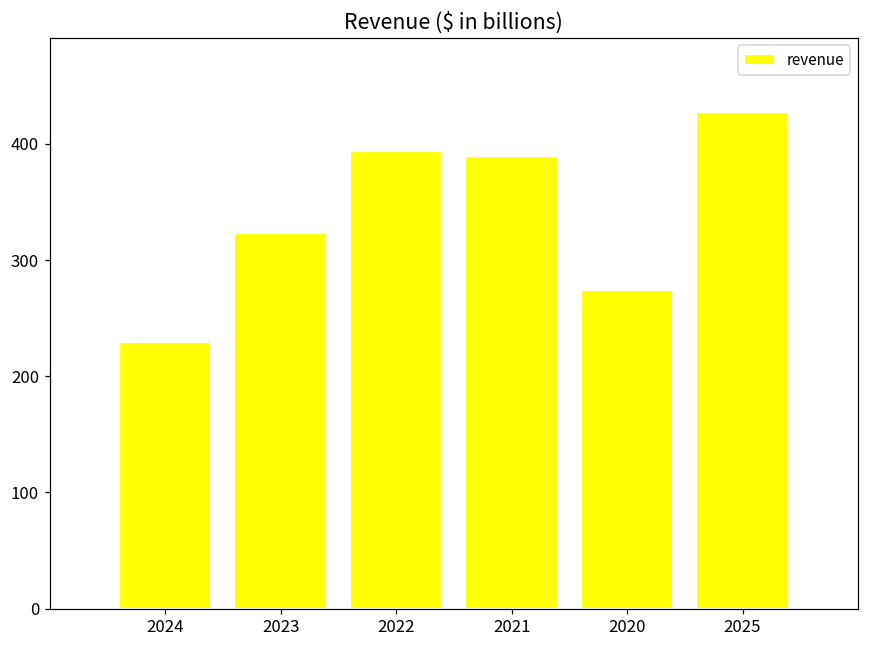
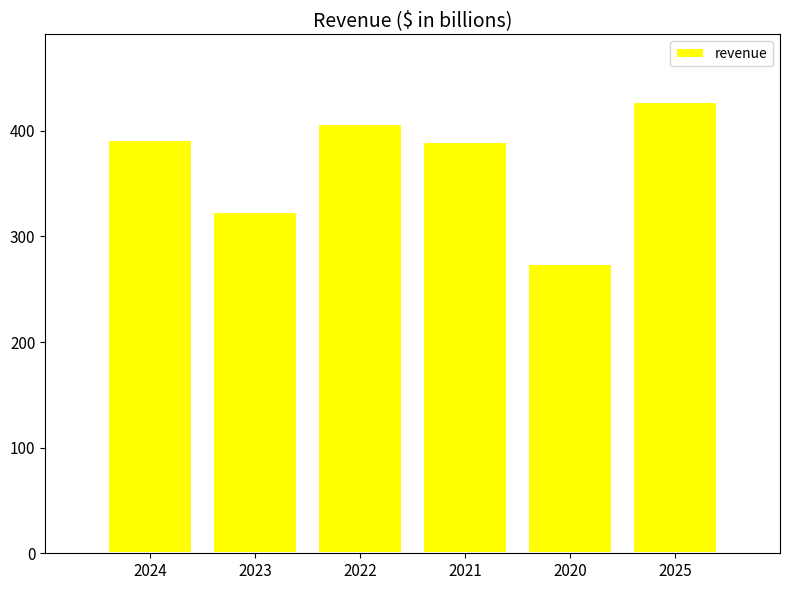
2024: 229 -> 391
2022: 394 -> 406
